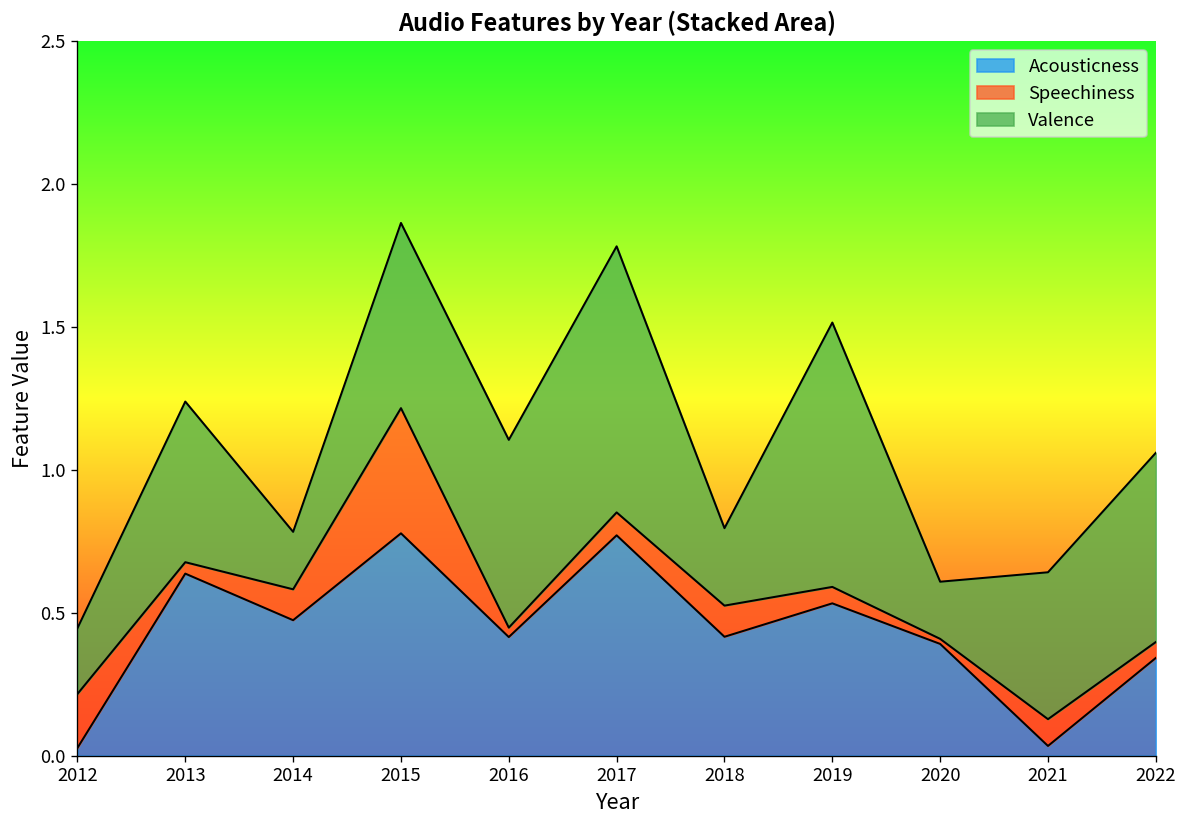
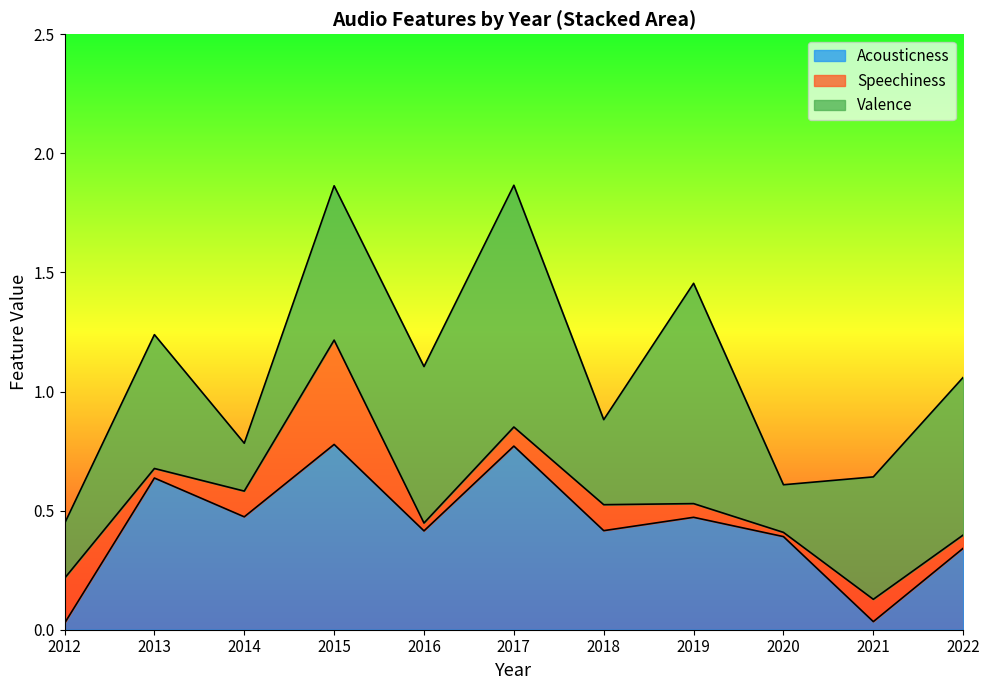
Valence, 2017: 0.93 -> 1.02
Valence, 2018: 0.27 -> 0.36
Acousticness, 2019: 0.53 -> 0.47
